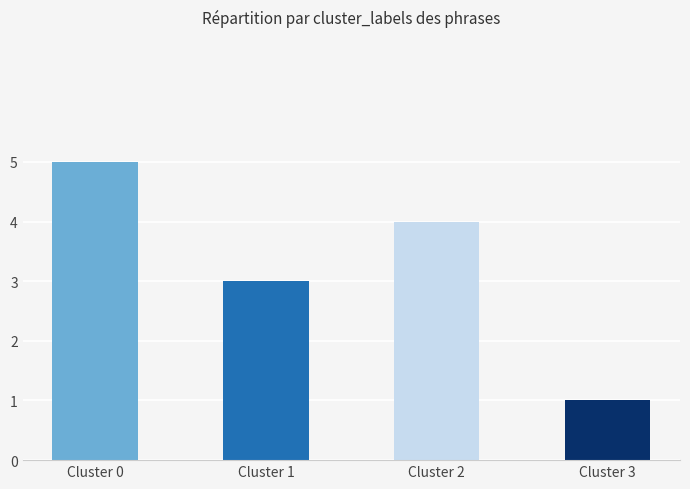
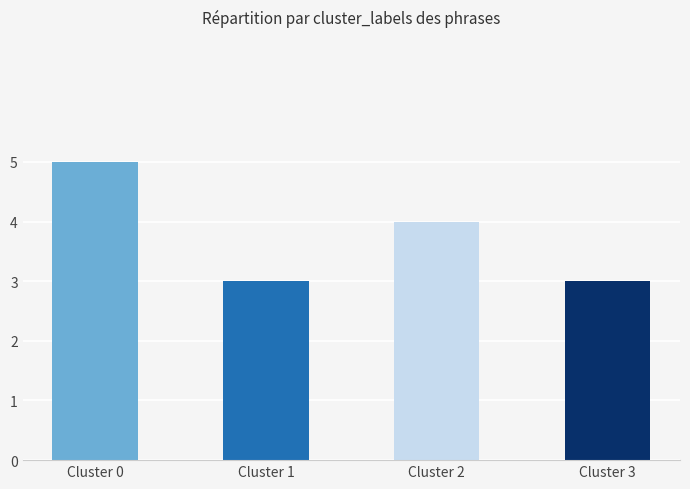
Cluster 3: 1 -> 3
